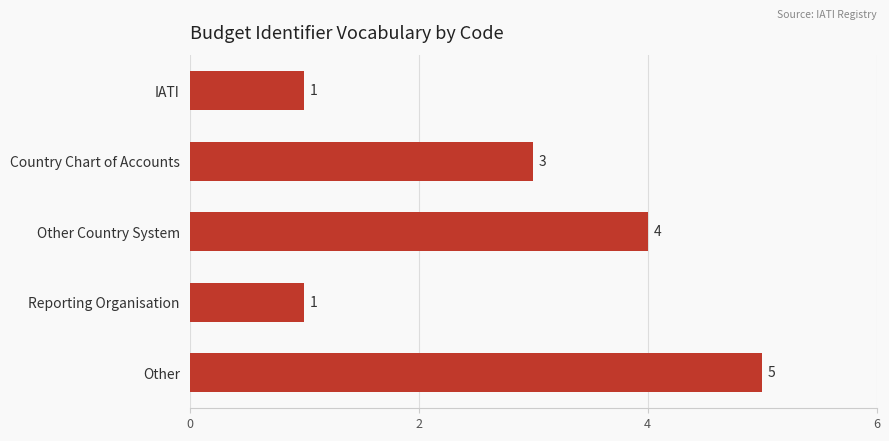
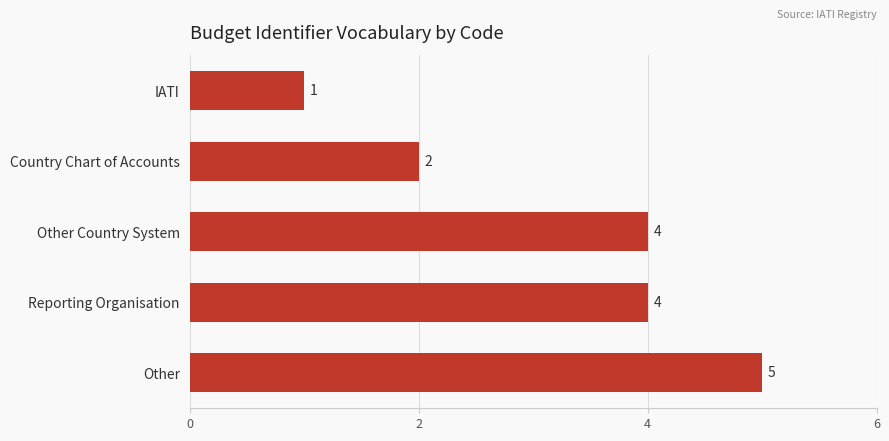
Country Chart of Accounts: 3 -> 2
Reporting Organisation: 1 -> 4
